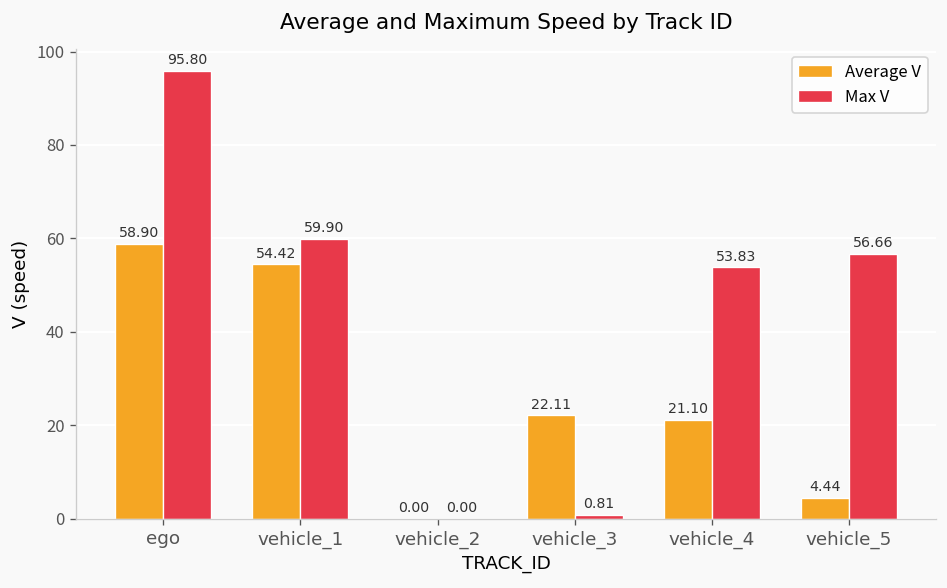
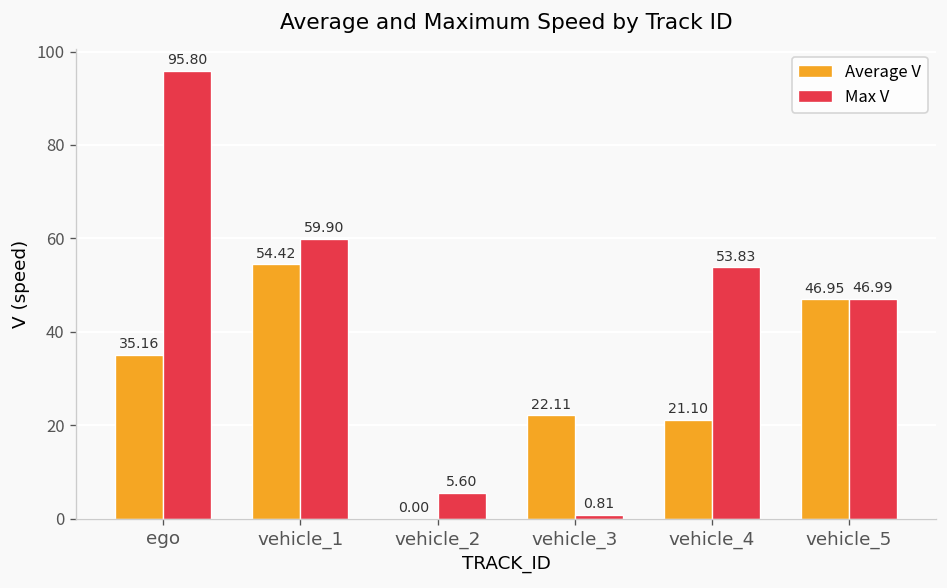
Average V, ego: 58.90 -> 35.16
Max V, vehicle_2: 0.00 -> 5.60
Average V, vehicle_5: 4.44 -> 46.95
Max V, vehicle_5: 56.66 -> 46.99
